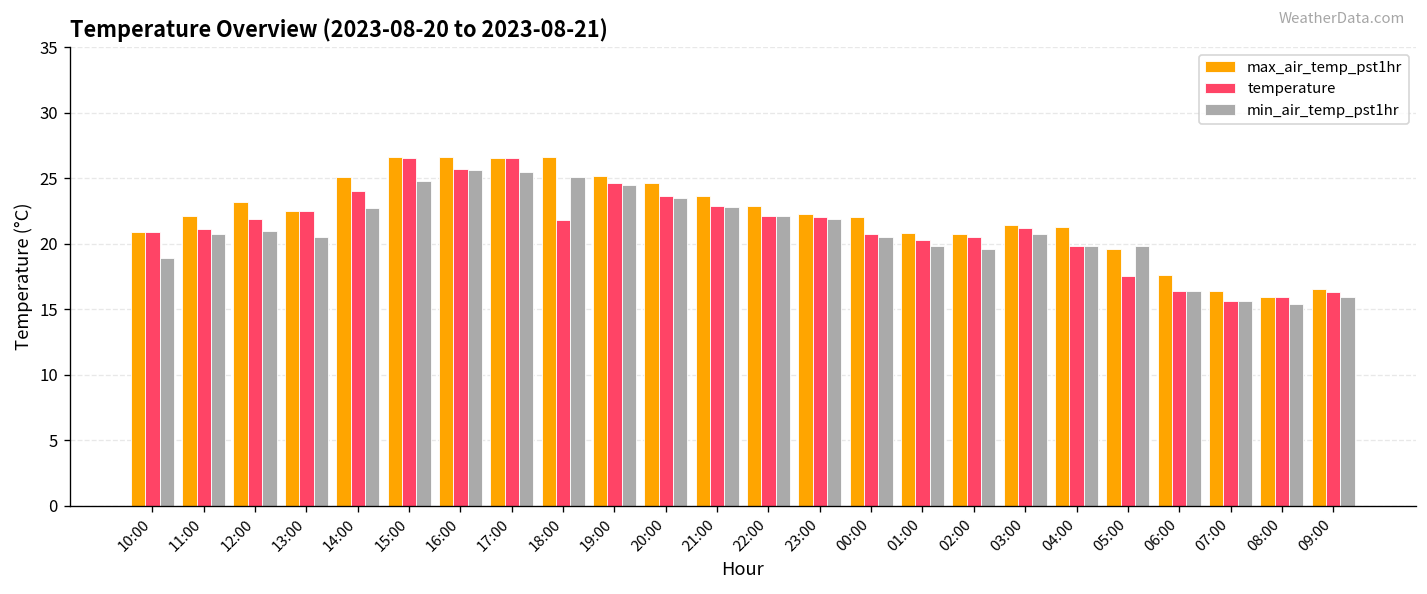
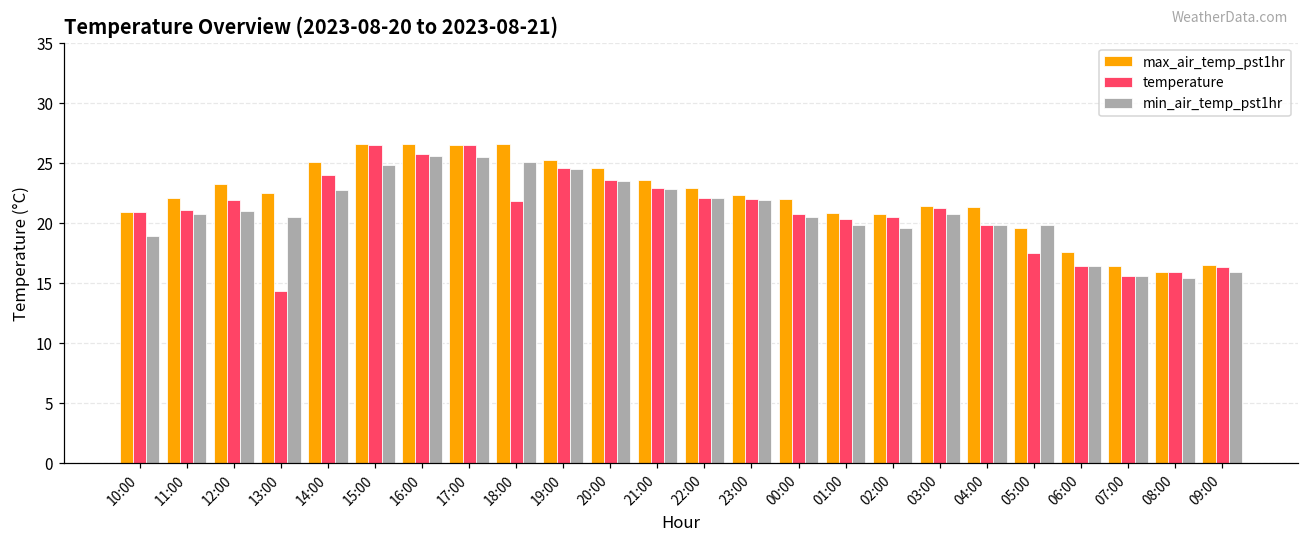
temperature, 13:00: 22.5 -> 14.3
